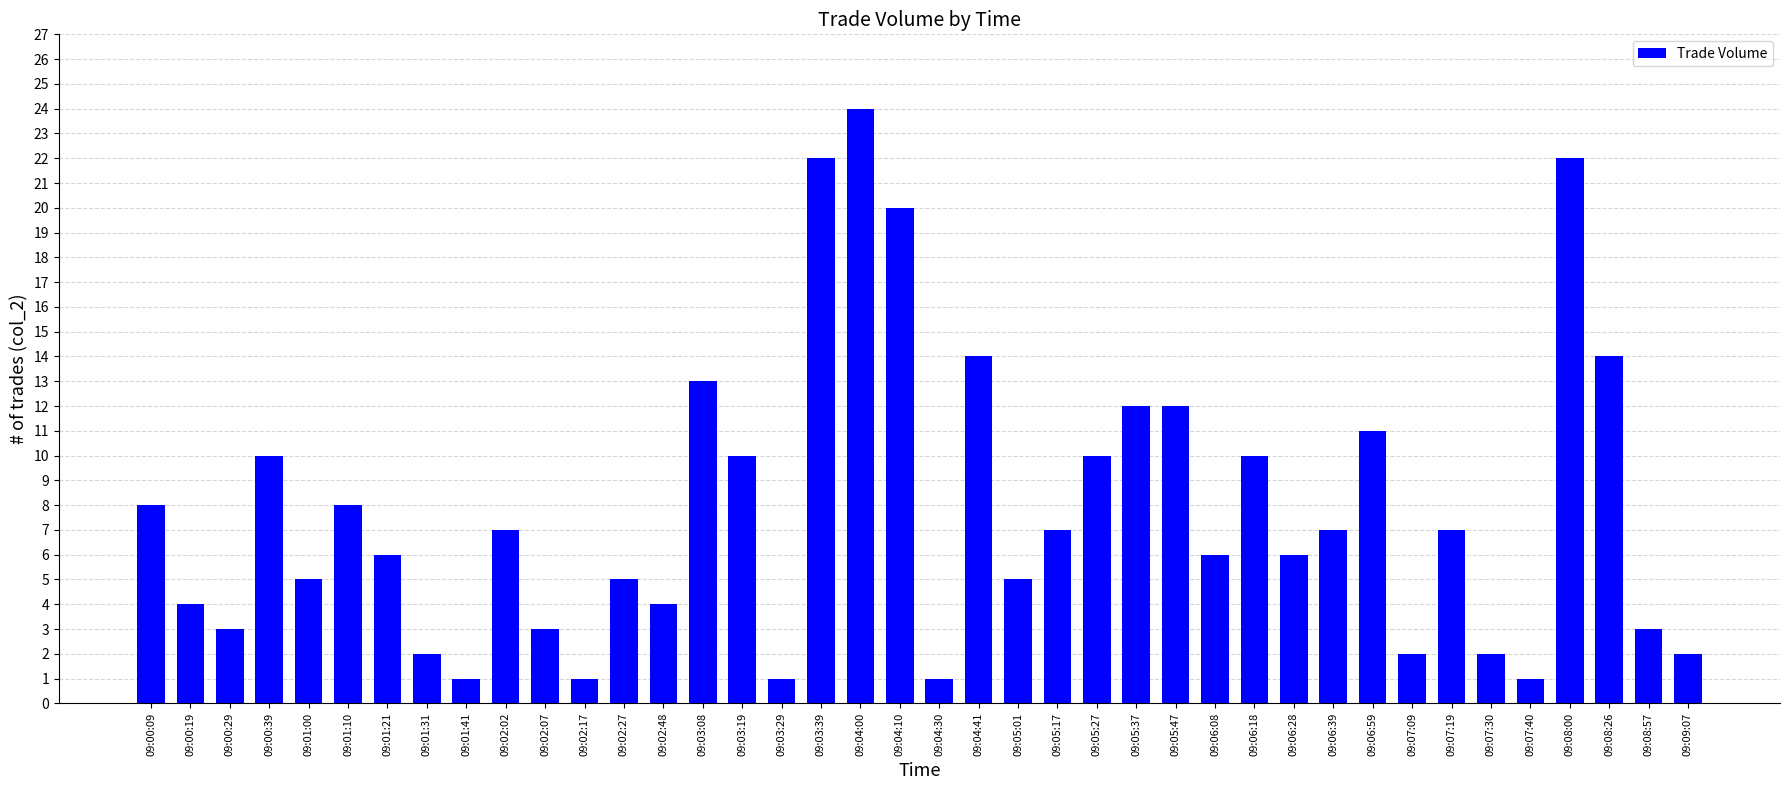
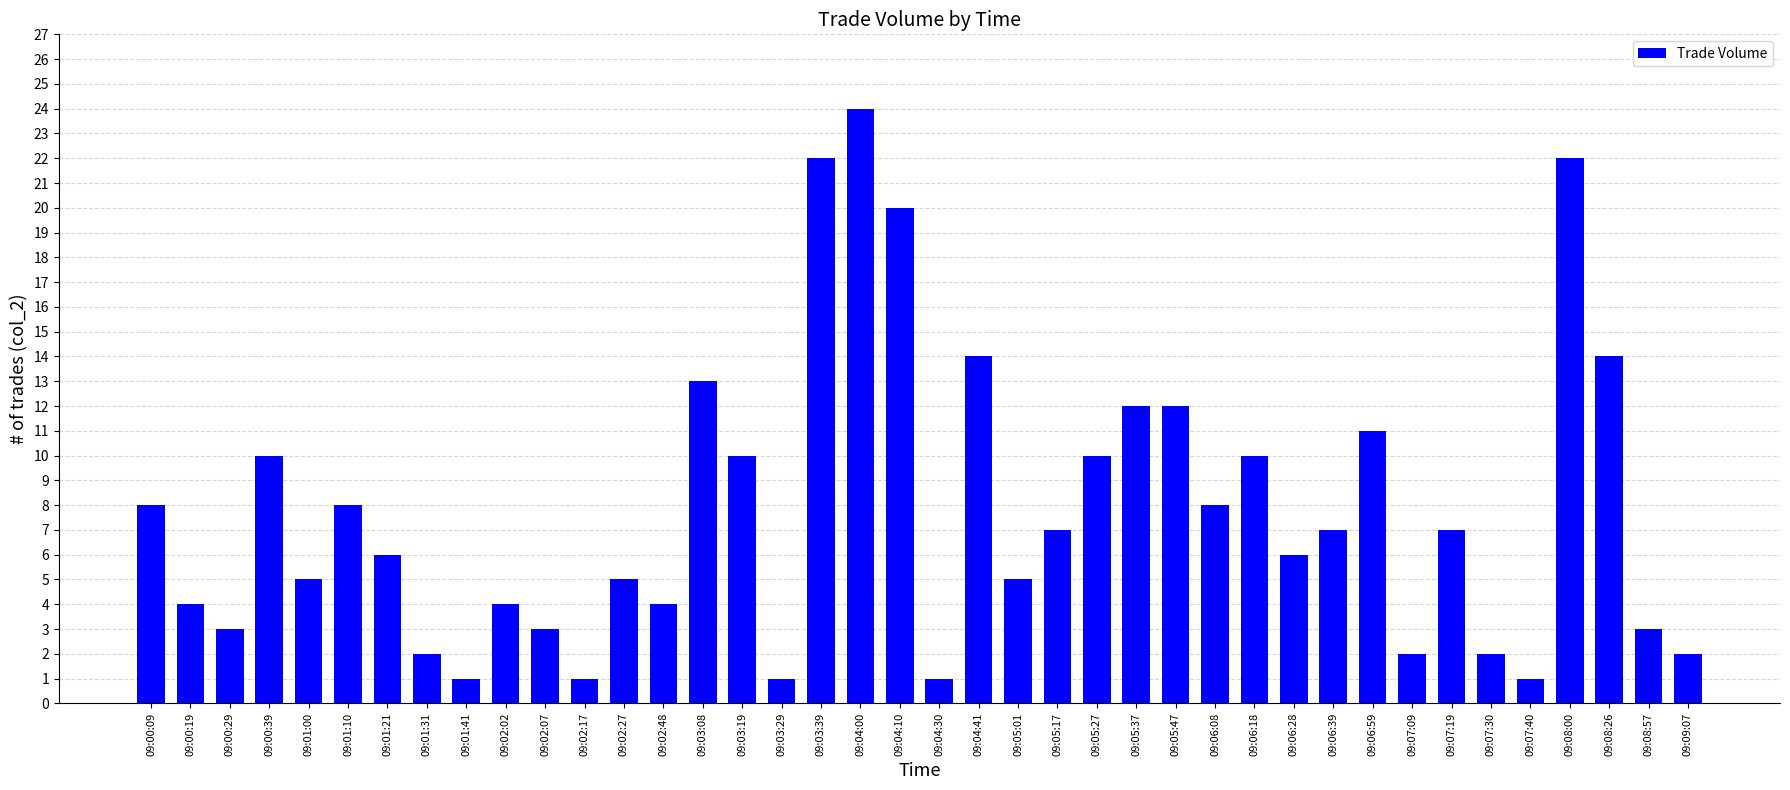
09:02:02: 7 -> 4
09:06:08: 6 -> 8
